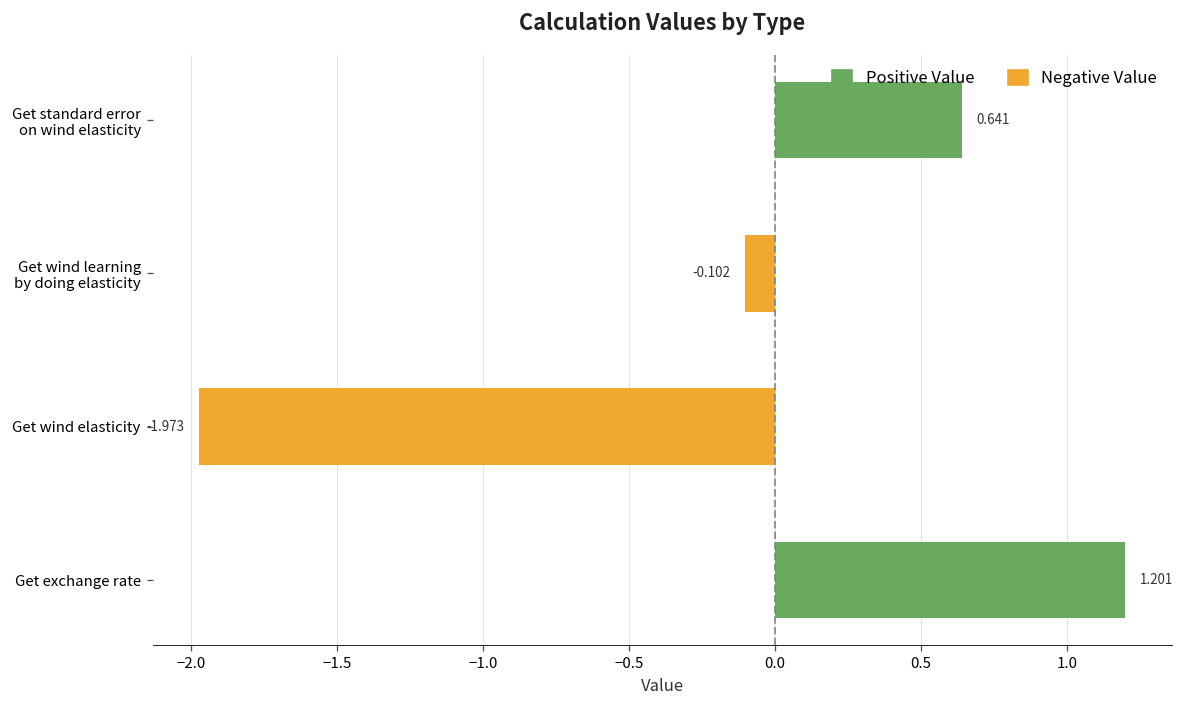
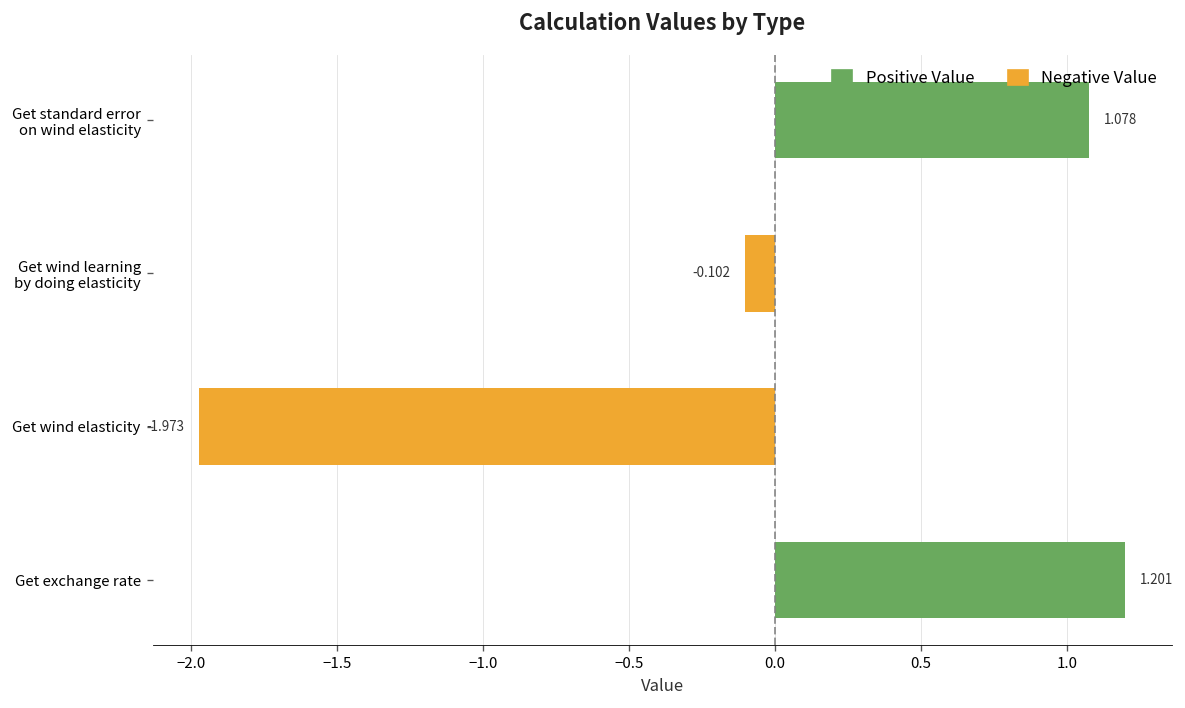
Get standard error on wind elasticity: 0.641 -> 1.078
